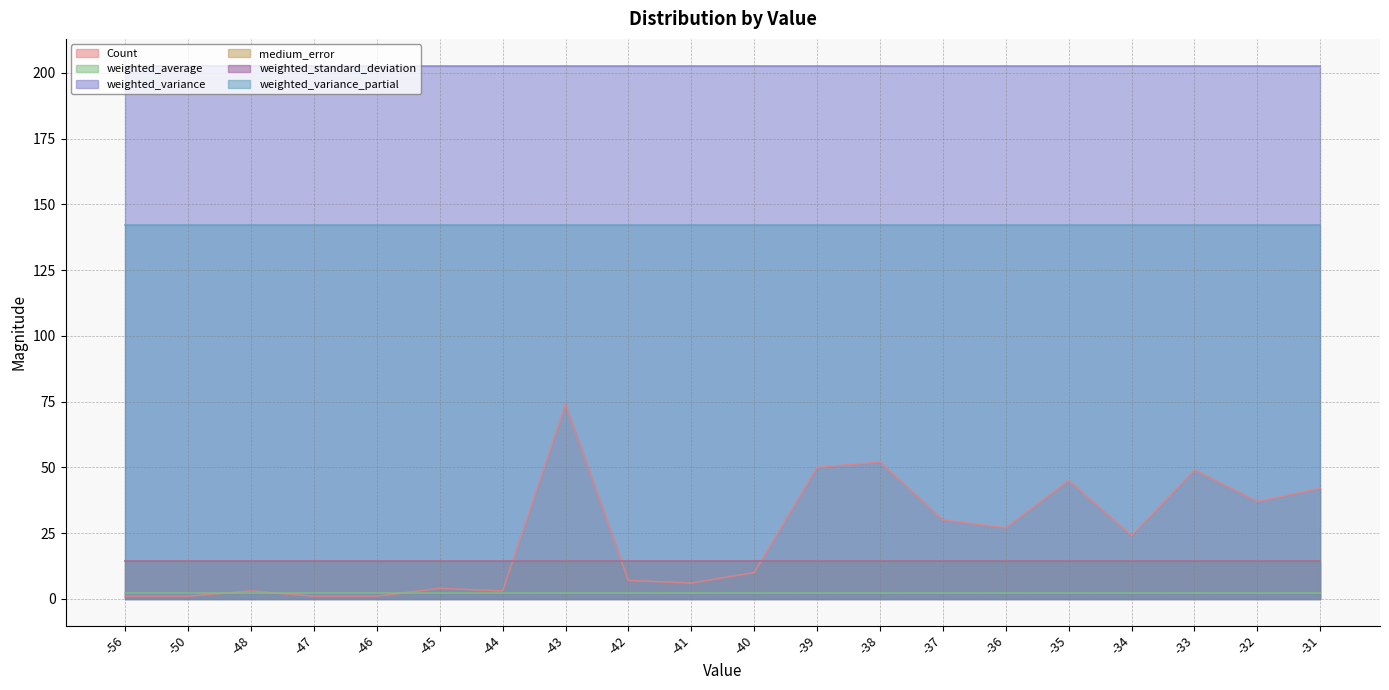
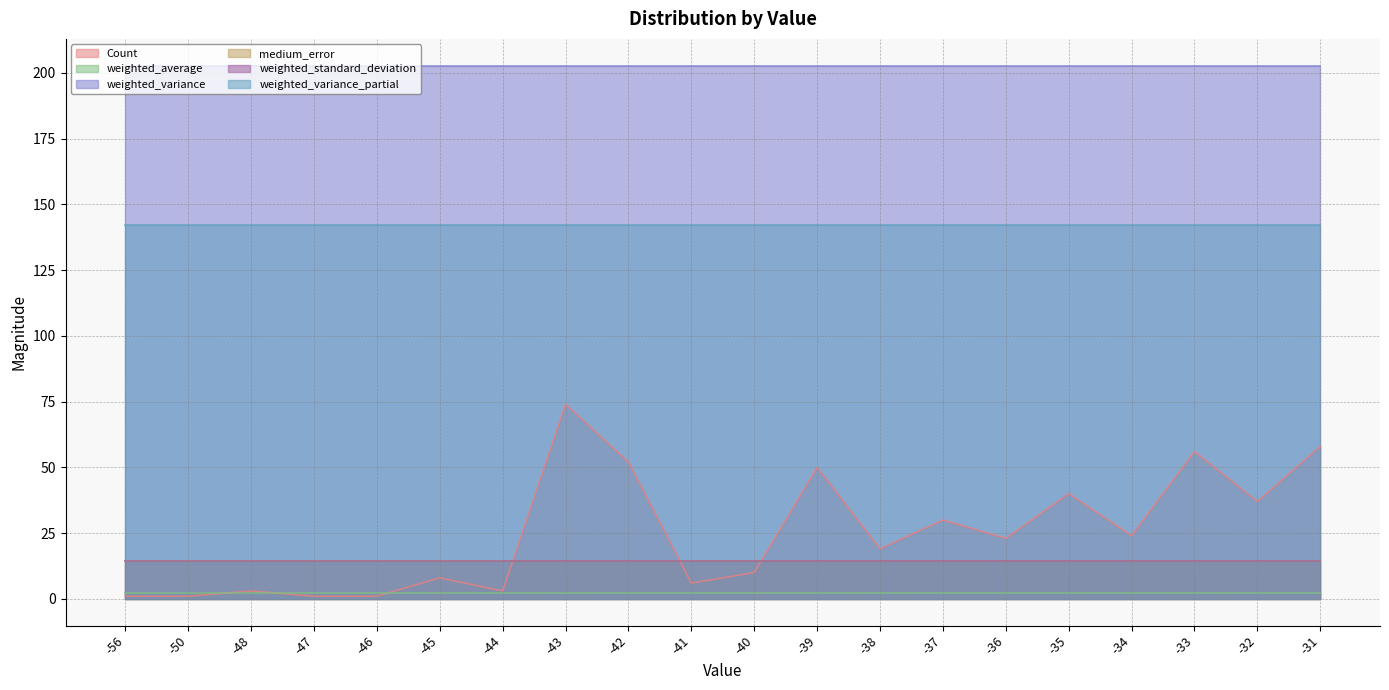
Count, -45: 4 -> 8
Count, -42: 7 -> 52
Count, -38: 52 -> 19
Count, -36: 27 -> 23
Count, -35: 45 -> 40
Count, -33: 49 -> 56
Count, -31: 42 -> 58
